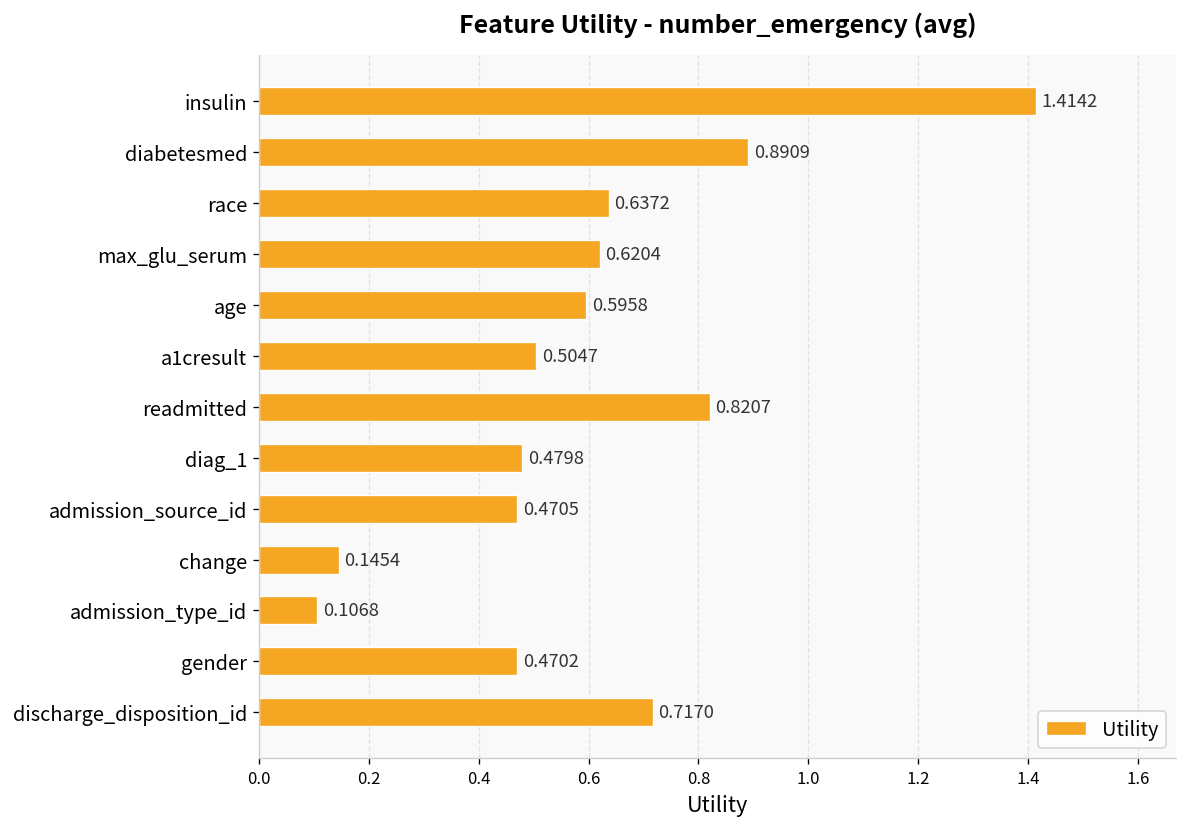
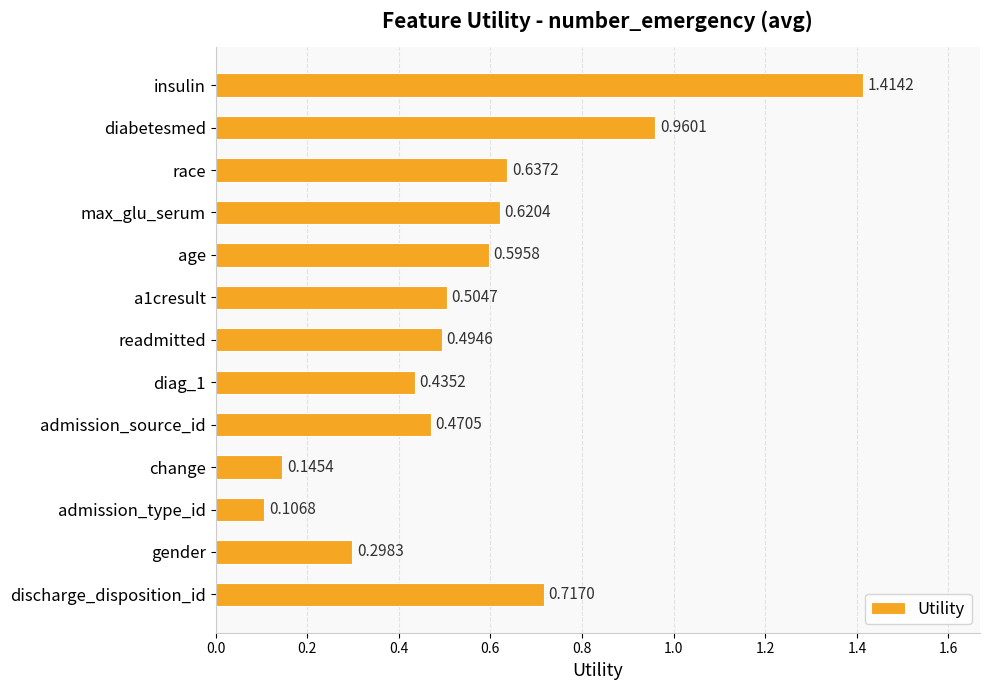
diabetesmed: 0.8909 -> 0.9601
readmitted: 0.8207 -> 0.4946
diag_1: 0.4798 -> 0.4352
gender: 0.4702 -> 0.2983
